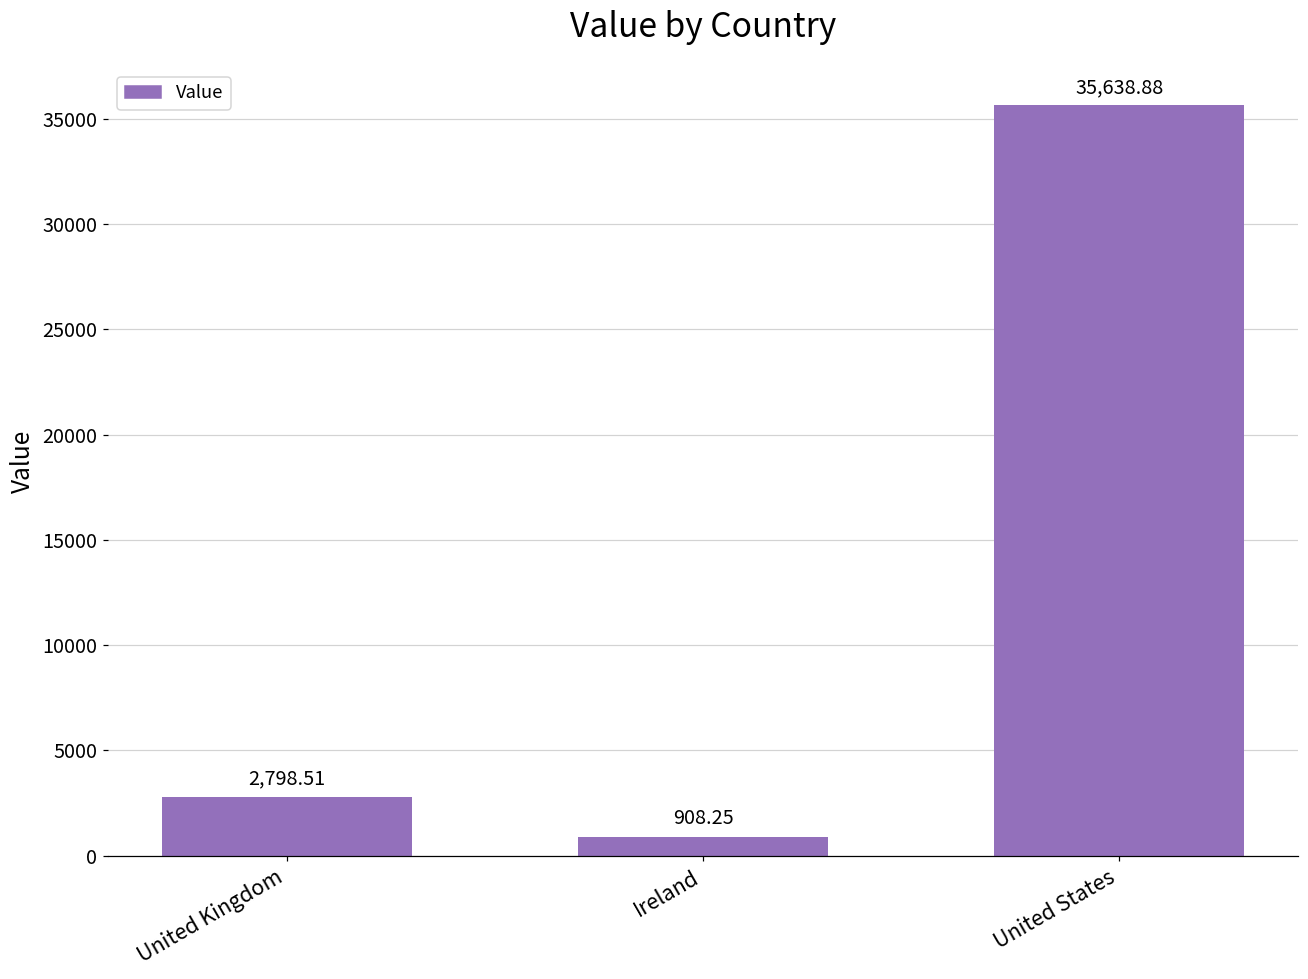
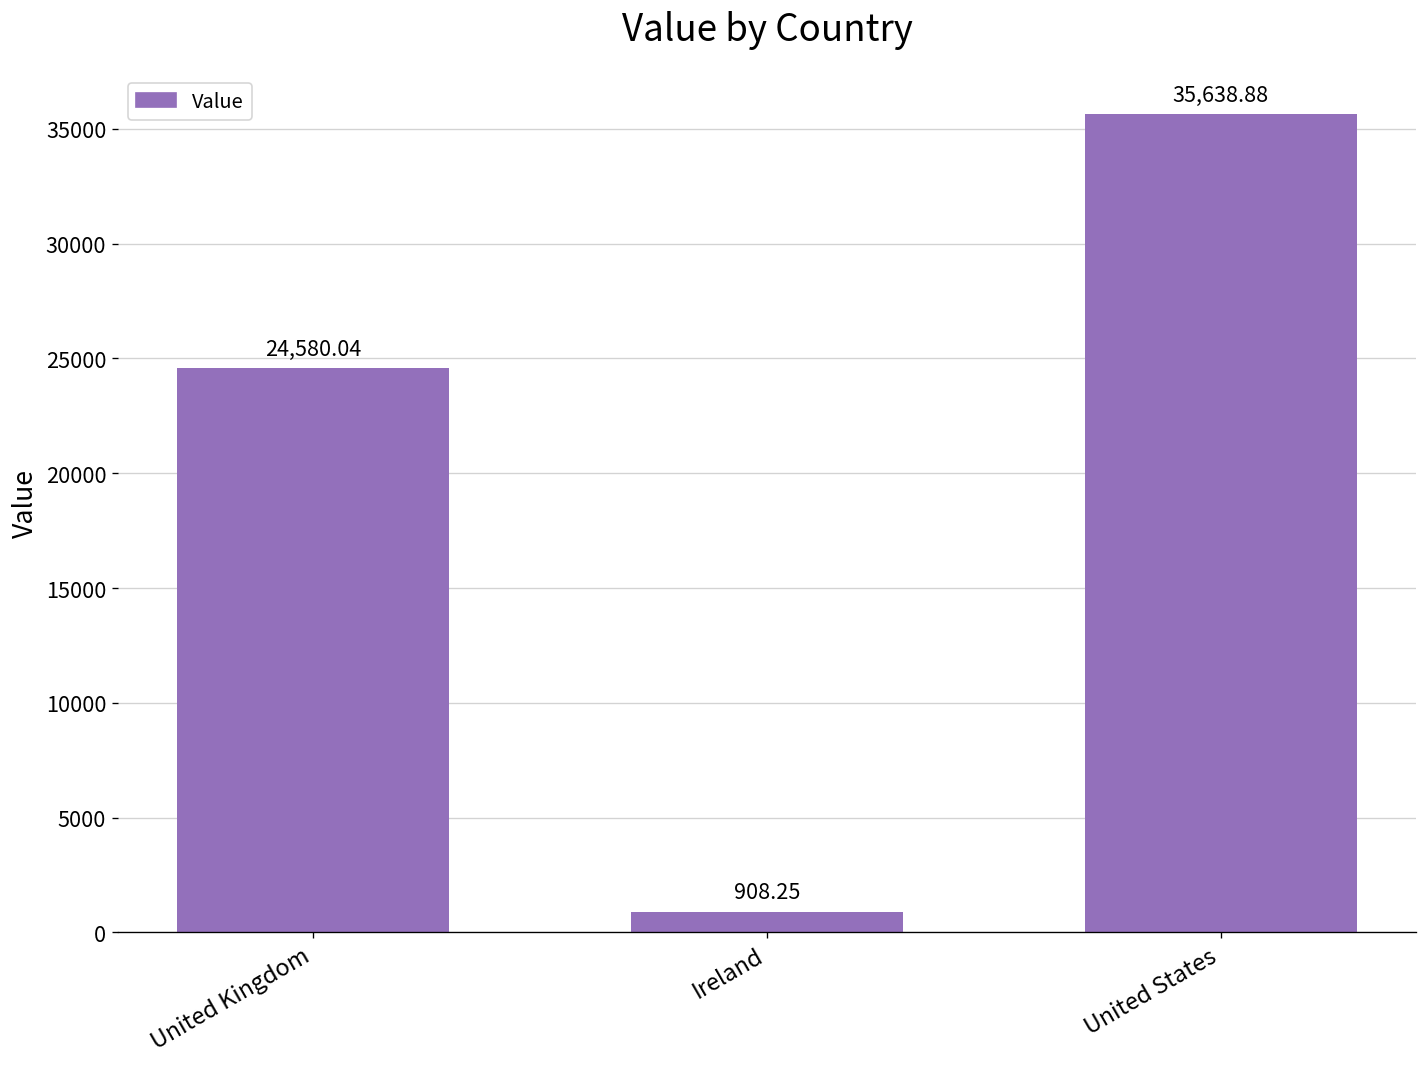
United Kingdom: 2,798.51 -> 24,580.04
